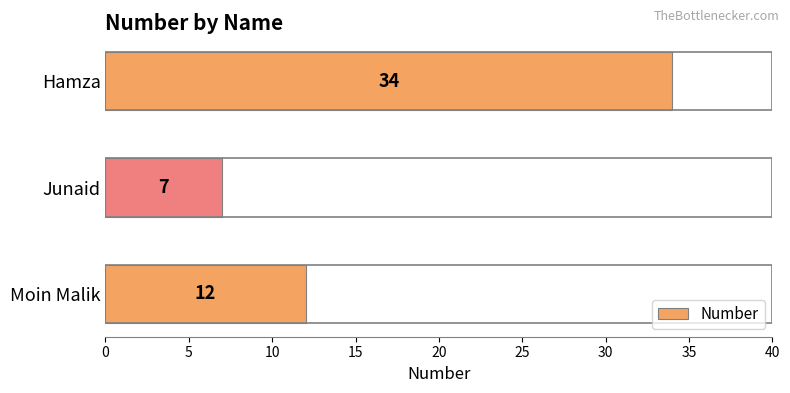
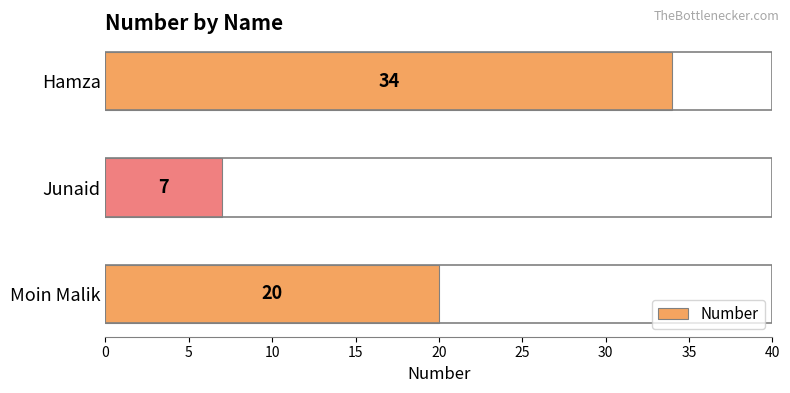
Moin Malik: 12 -> 20
